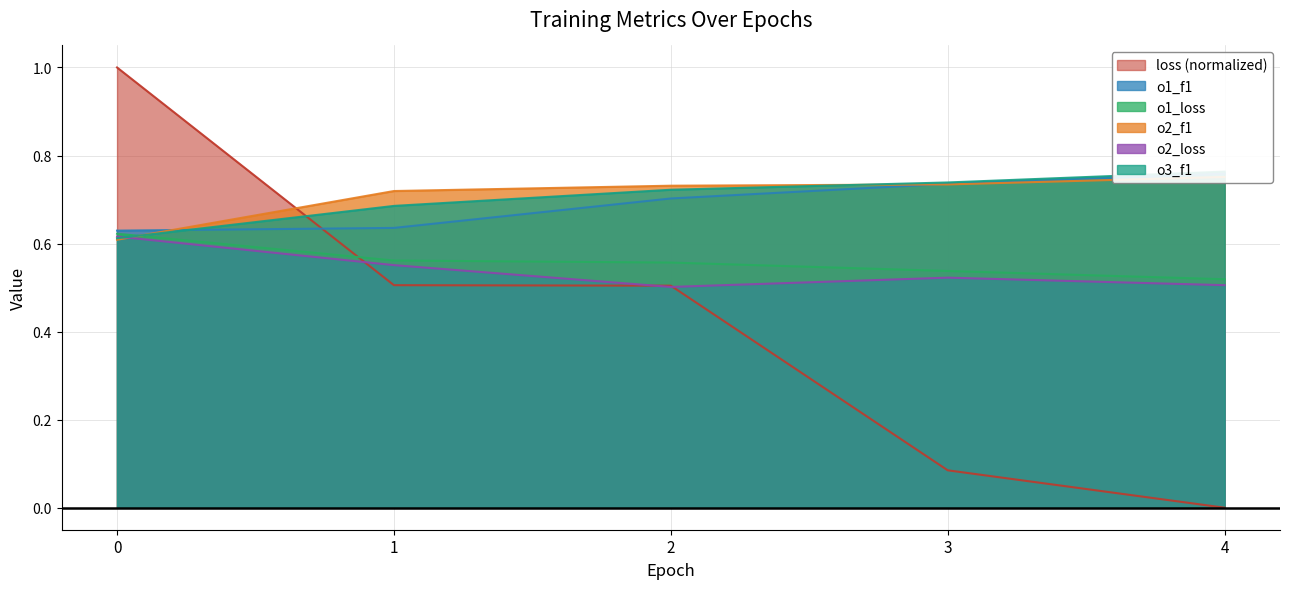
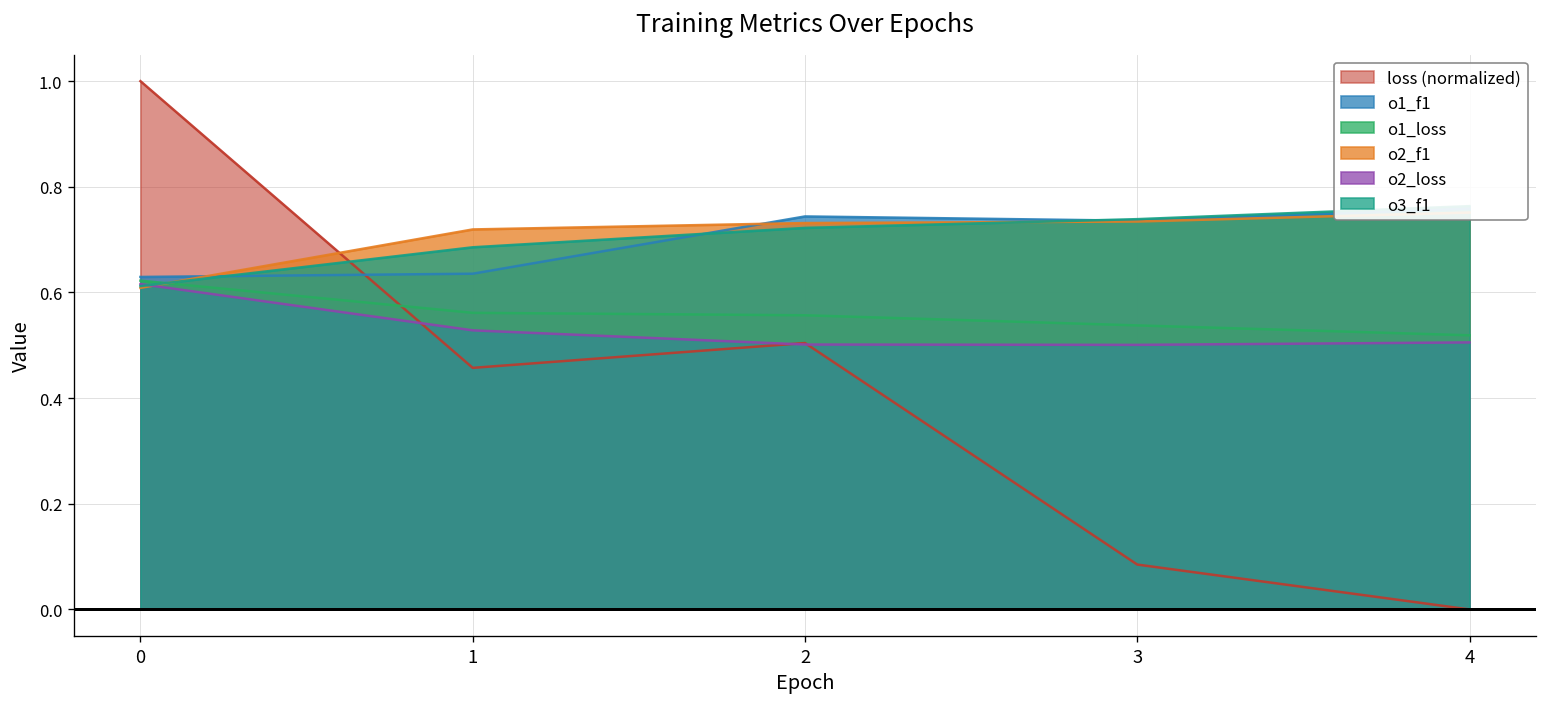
loss (normalized), 1: 0.51 -> 0.46
o2_loss, 1: 0.55 -> 0.53
o1_f1, 2: 0.70 -> 0.74
o2_loss, 3: 0.52 -> 0.50
